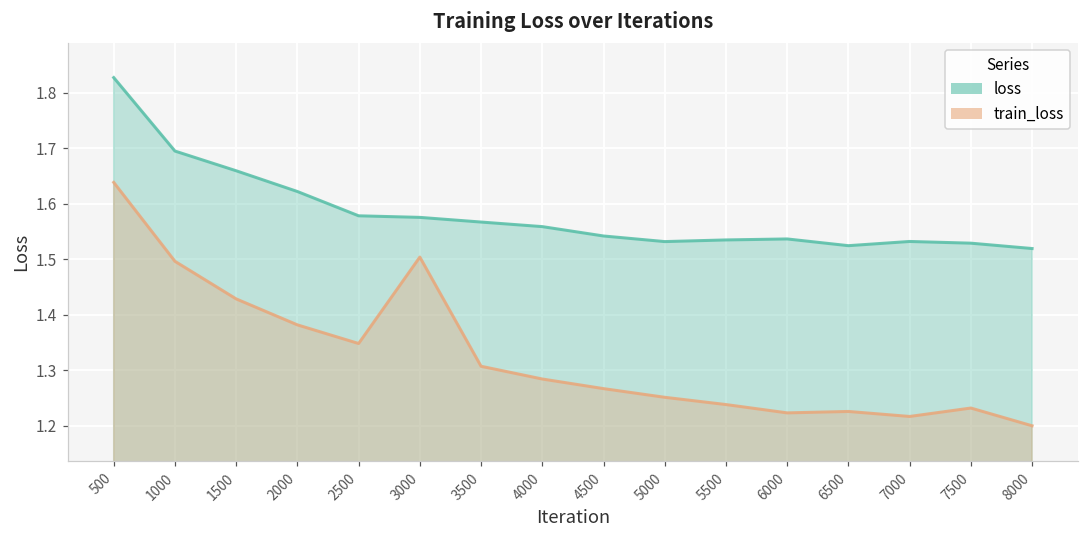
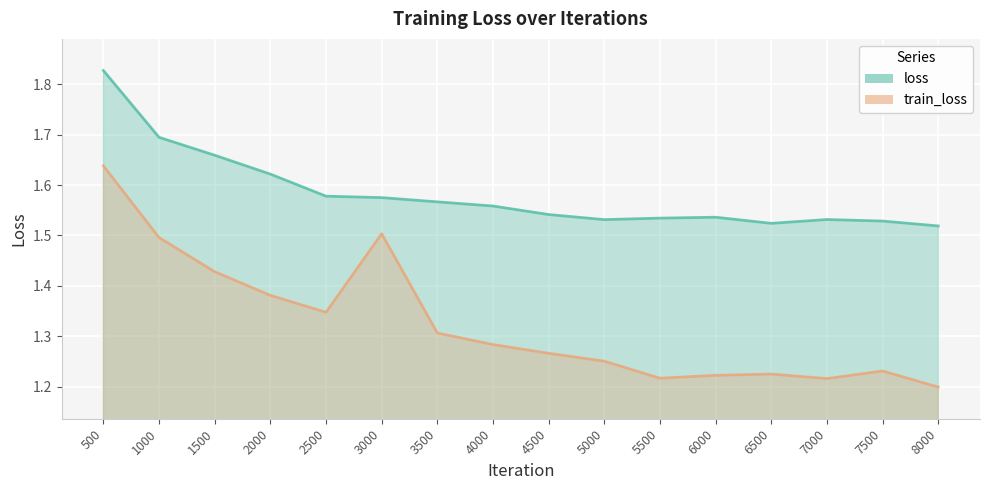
train_loss, 5500: 1.24 -> 1.22
